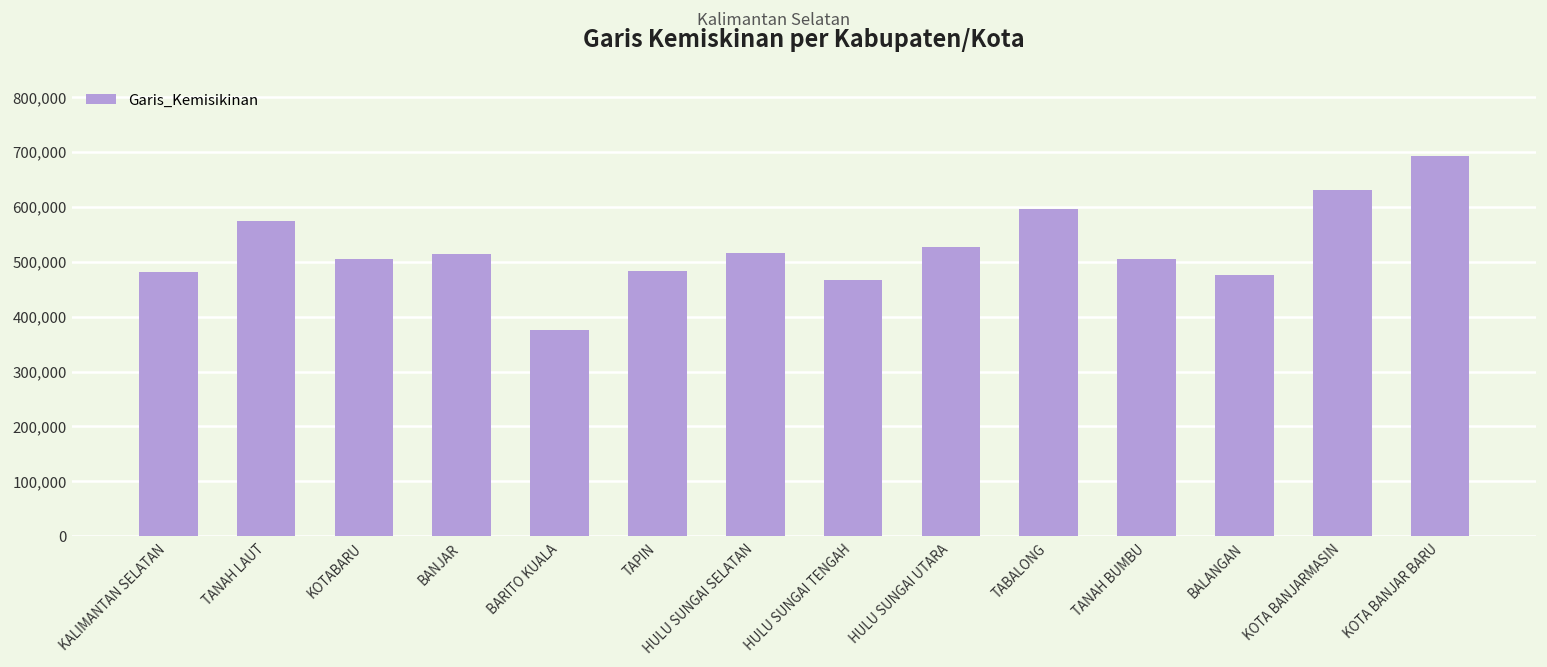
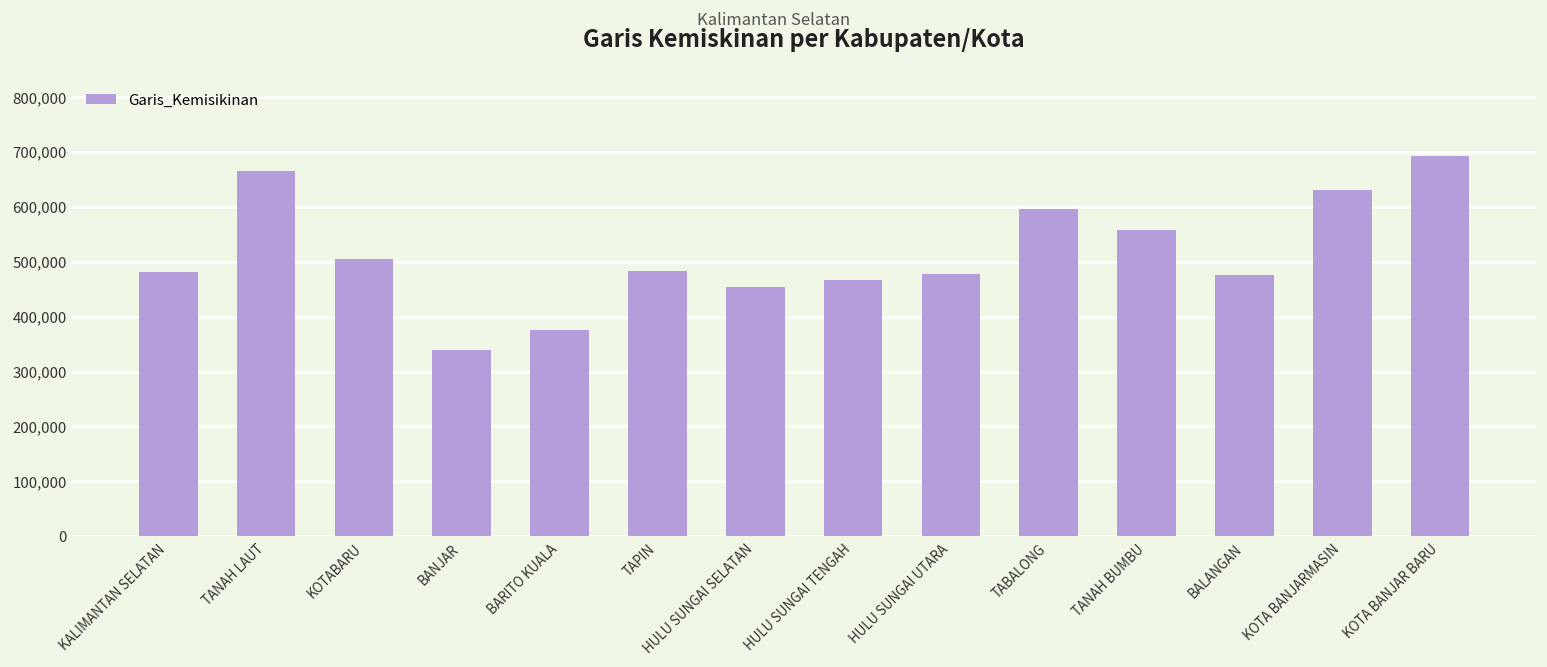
TANAH LAUT: 580,000 -> 670,000
BANJAR: 510,000 -> 340,000
HULU SUNGAI SELATAN: 520,000 -> 450,000
HULU SUNGAI UTARA: 530,000 -> 480,000
TANAH BUMBU: 510,000 -> 560,000
